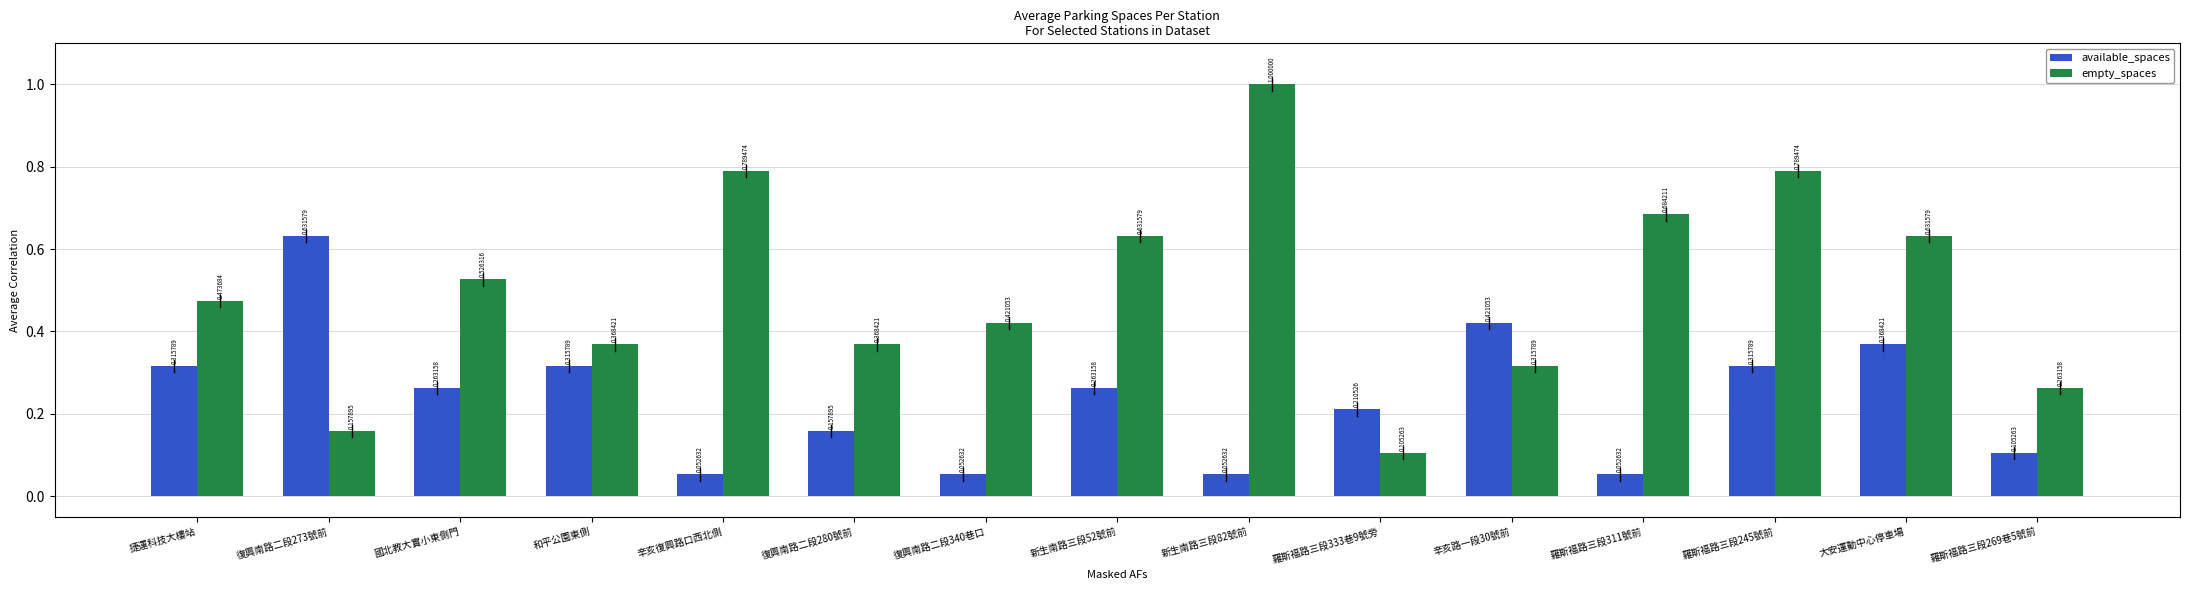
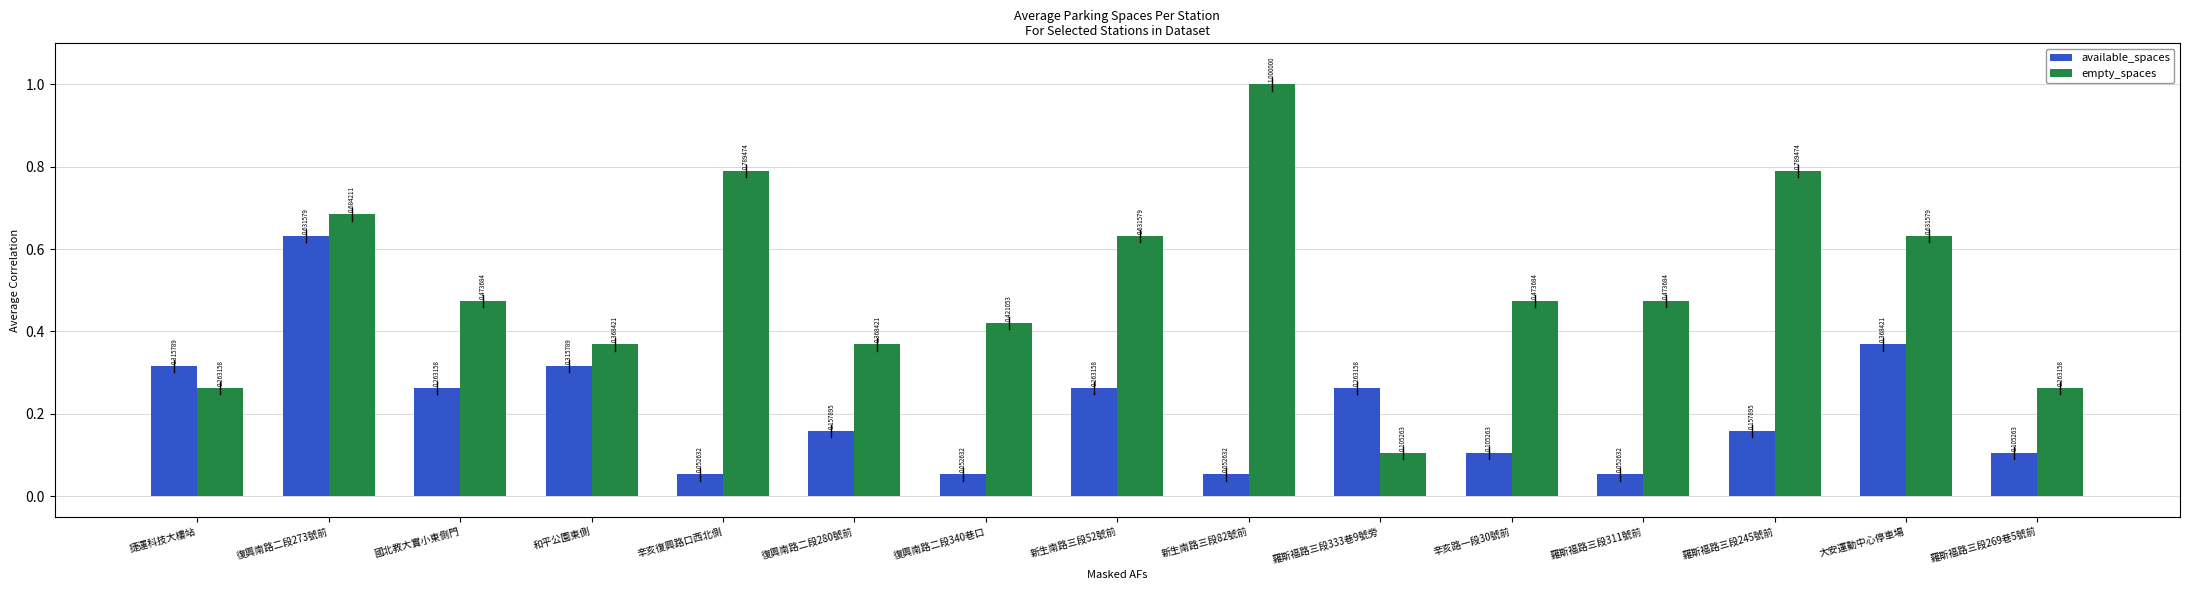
empty_spaces, 捷運科技大樓站: 0.473684 -> 0.263158
empty_spaces, 復興南路二段273號前: 0.157895 -> 0.684211
empty_spaces, 國北教大實小東側門: 0.526316 -> 0.473684
available_spaces, 羅斯福路三段333巷9號旁: 0.210526 -> 0.263158
available_spaces, 辛亥路一段30號前: 0.421053 -> 0.105263
empty_spaces, 辛亥路一段30號前: 0.315789 -> 0.473684
empty_spaces, 羅斯福路三段311號前: 0.684211 -> 0.473684
available_spaces, 羅斯福路三段245號前: 0.315789 -> 0.157895
